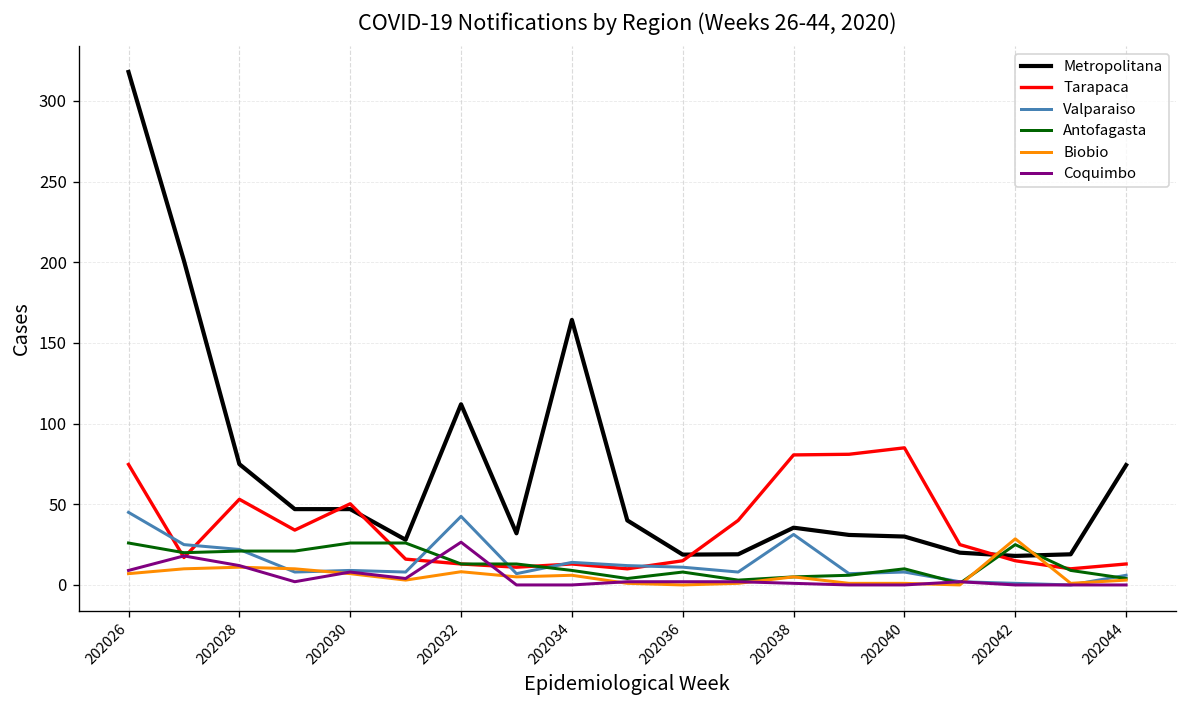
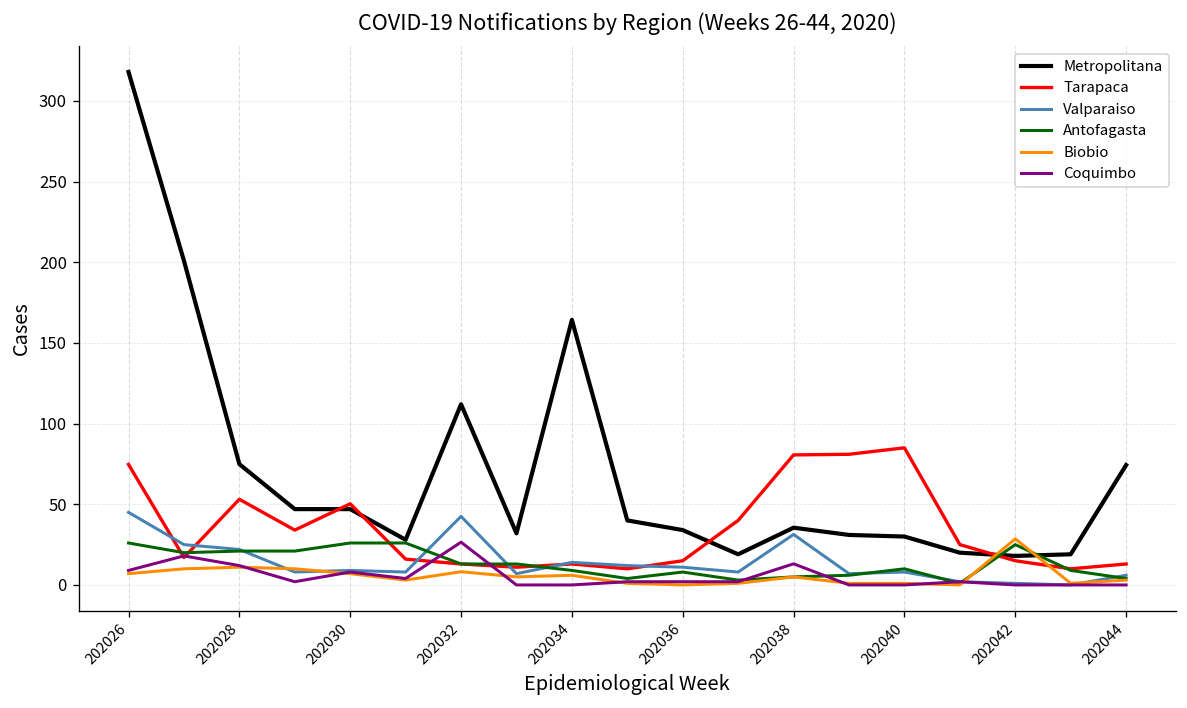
Metropolitana, 202036: 19 -> 34
Coquimbo, 202038: 1 -> 13
